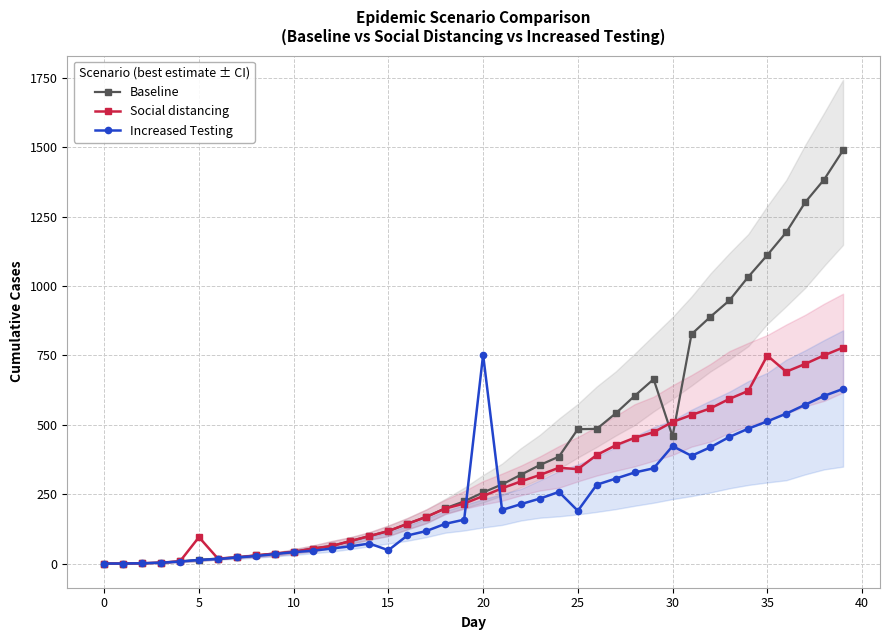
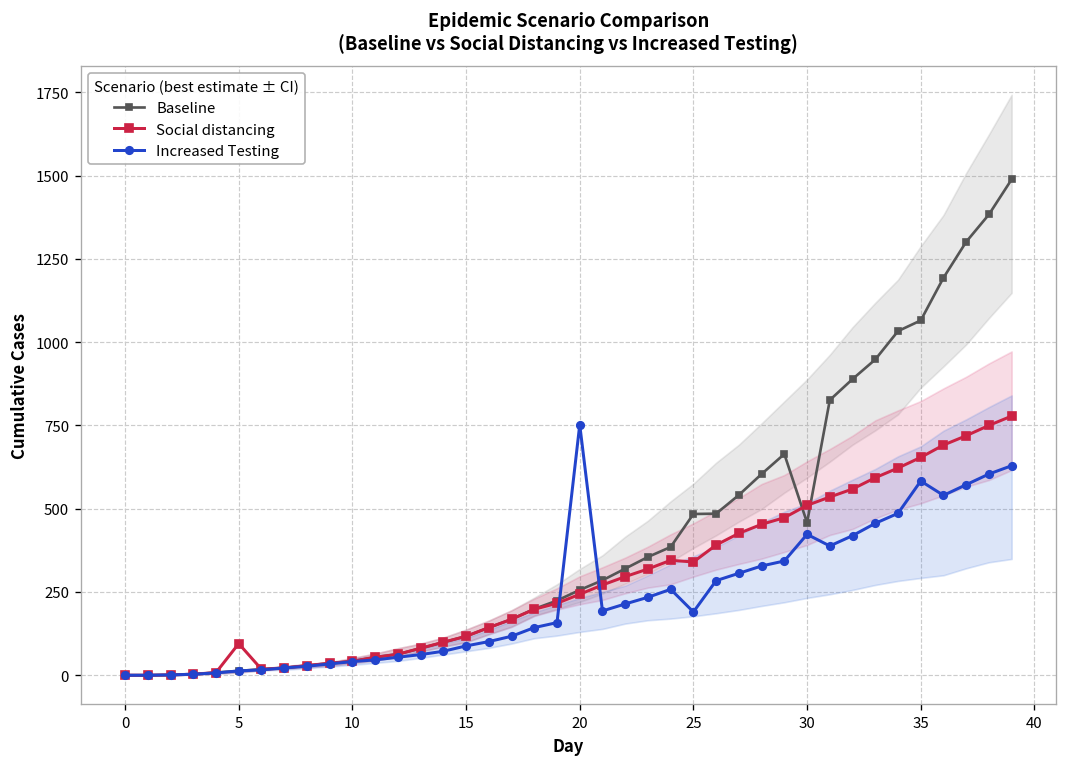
Increased Testing, 15: 50 -> 90
Baseline, 35: 1110 -> 1070
Social distancing, 35: 750 -> 650
Increased Testing, 35: 510 -> 580
